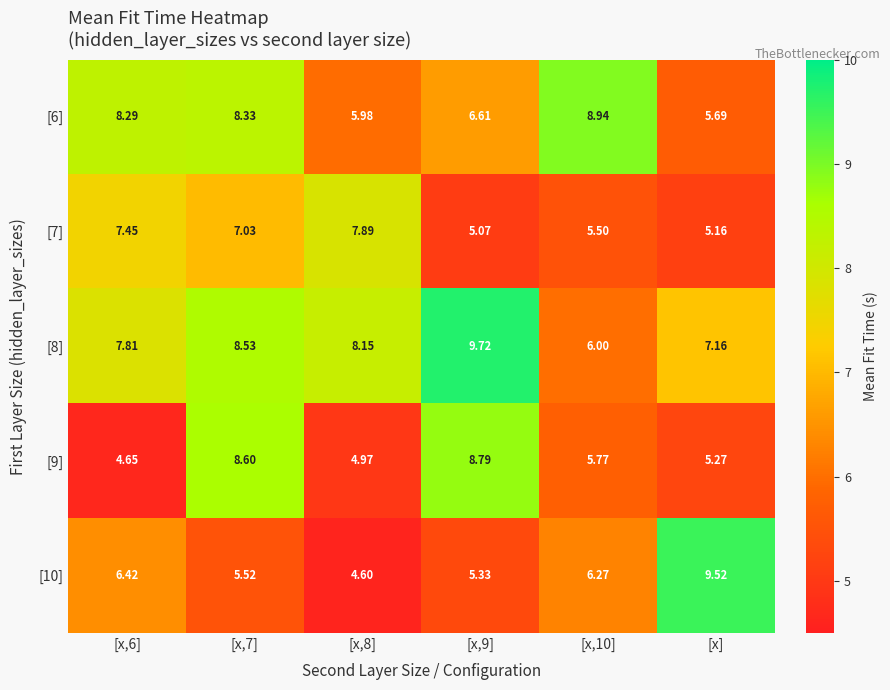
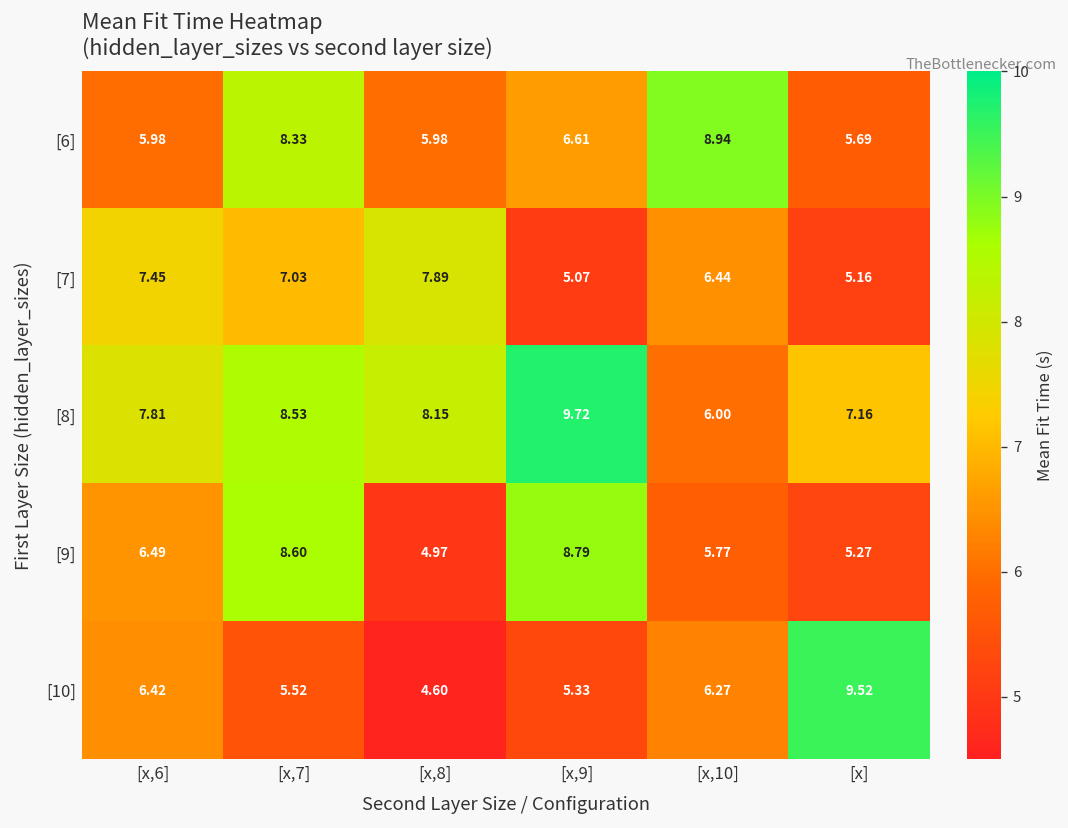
[6], [x,6]: 8.29 -> 5.98
[7], [x,10]: 5.50 -> 6.44
[9], [x,6]: 4.65 -> 6.49
